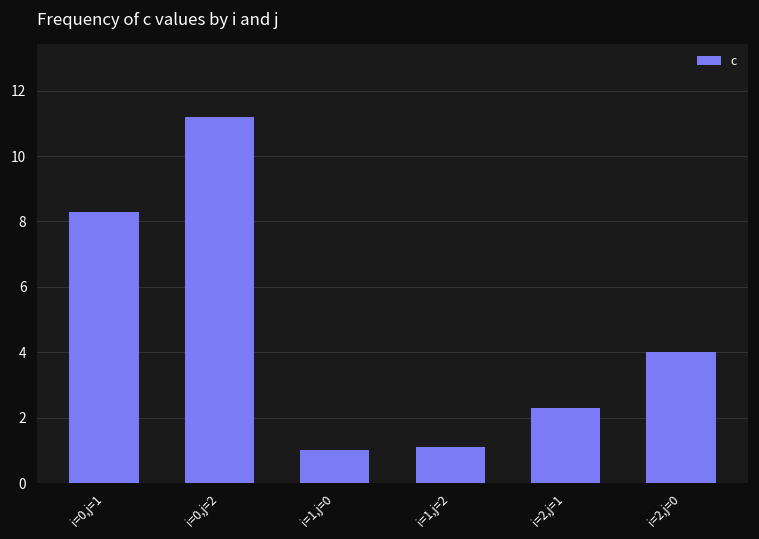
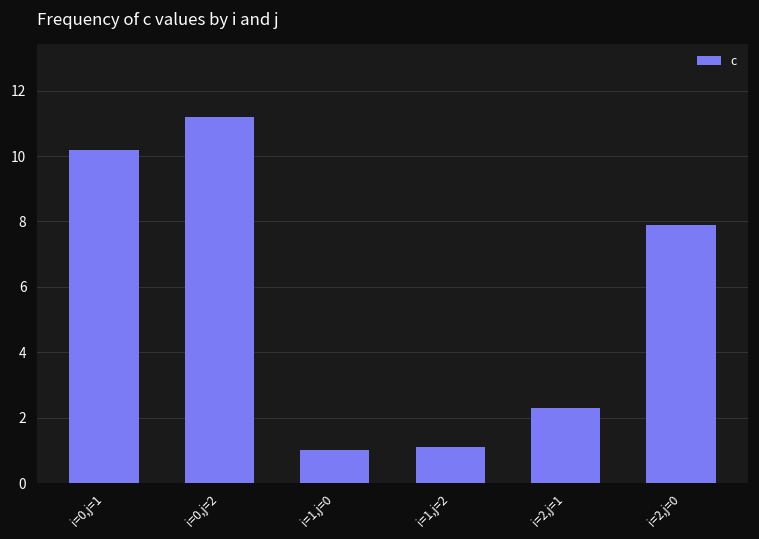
i=0,j=1: 8.3 -> 10.2
i=2,j=0: 4.0 -> 7.9
